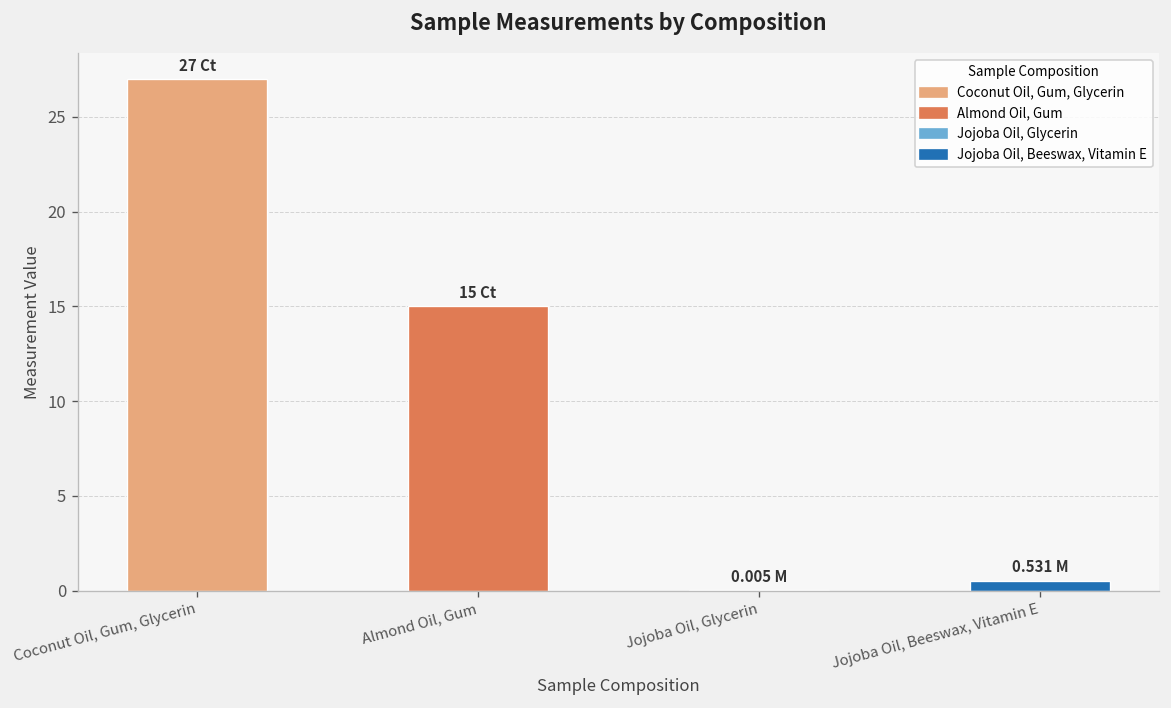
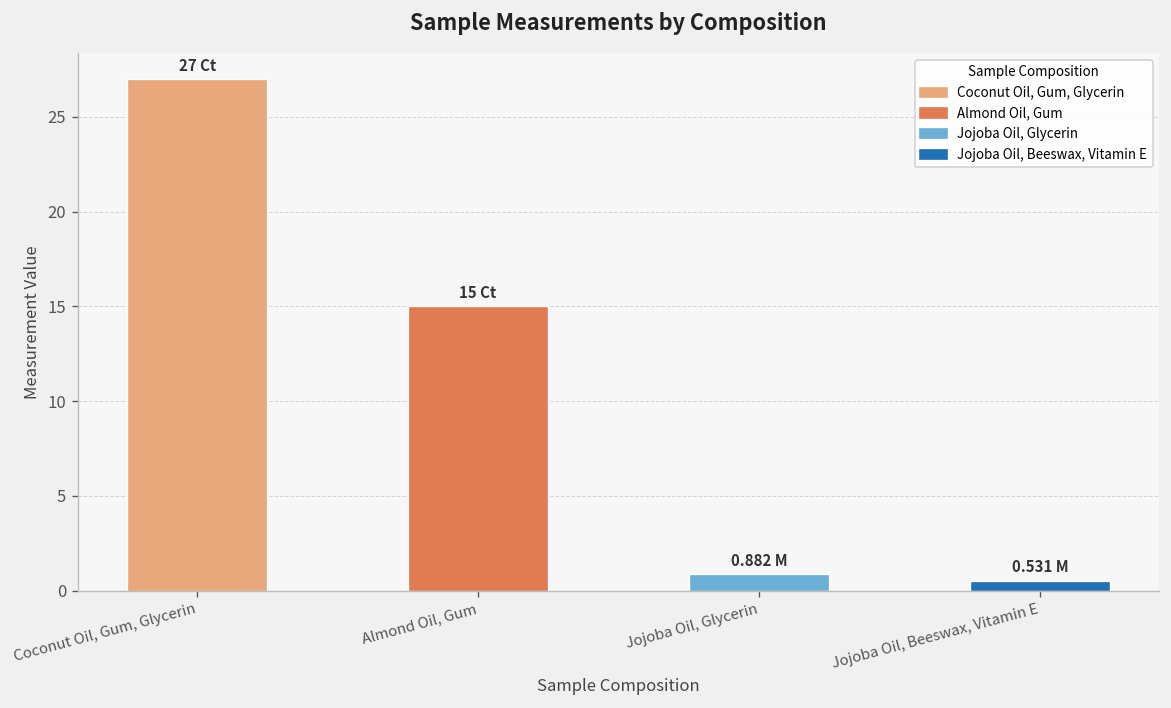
Jojoba Oil, Glycerin: 0.005 -> 0.882
